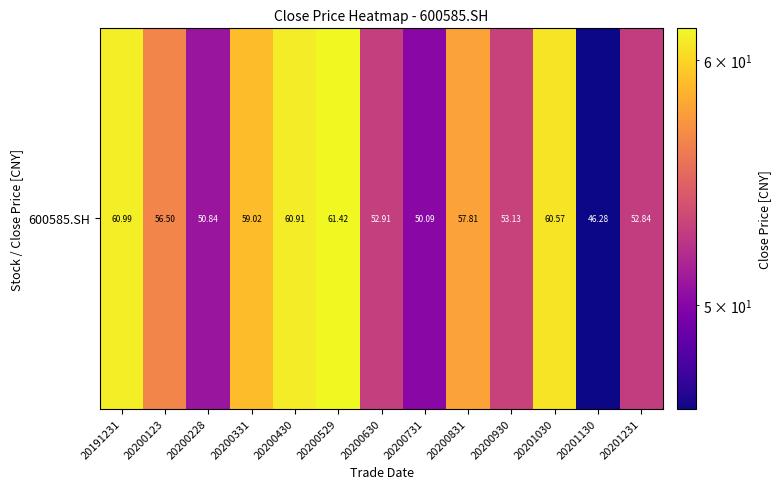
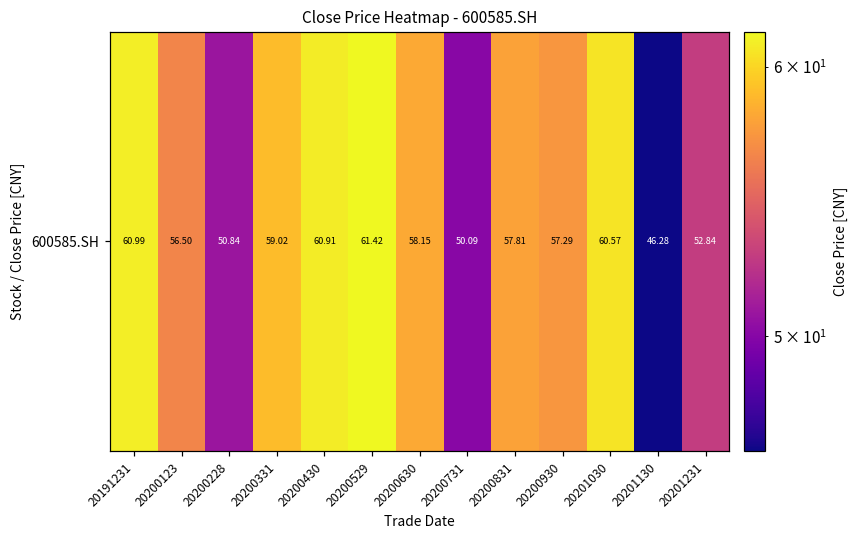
600585.SH, 20200630: 52.91 -> 58.15
600585.SH, 20200930: 53.13 -> 57.29
